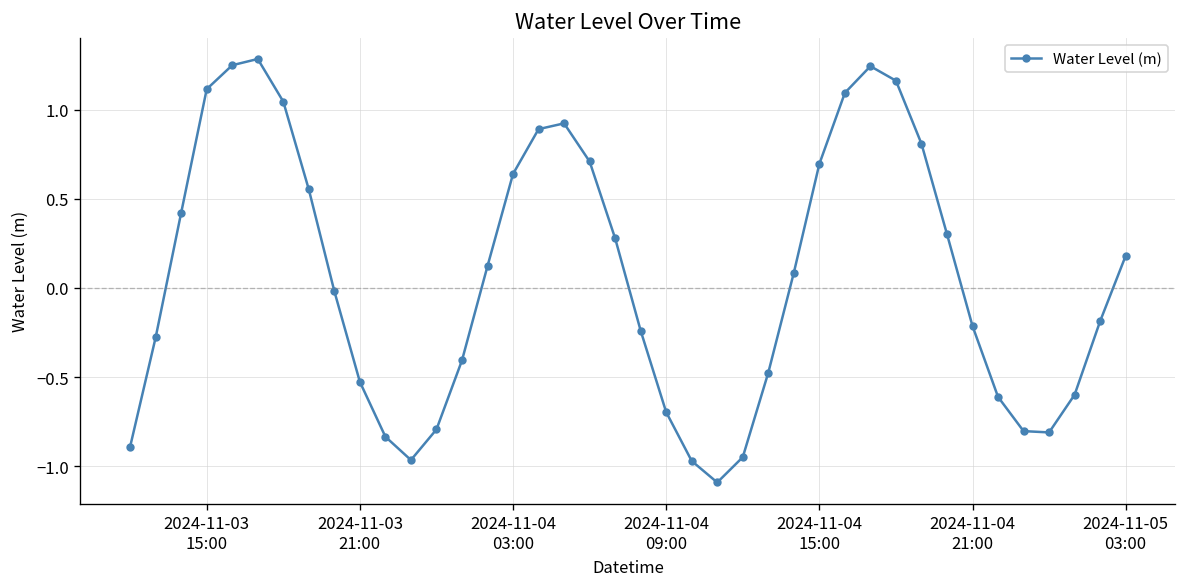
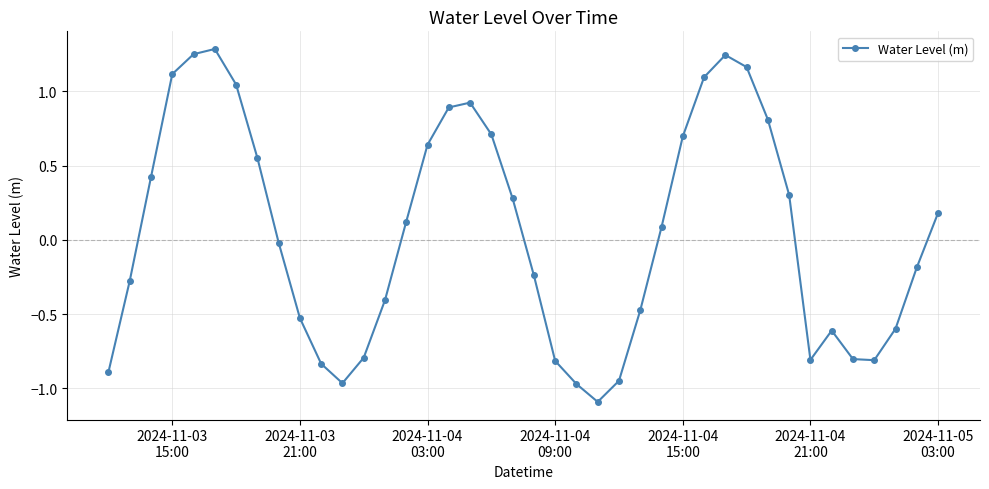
2024-11-04 09:00: -0.70 -> -0.82
2024-11-04 21:00: -0.21 -> -0.81
